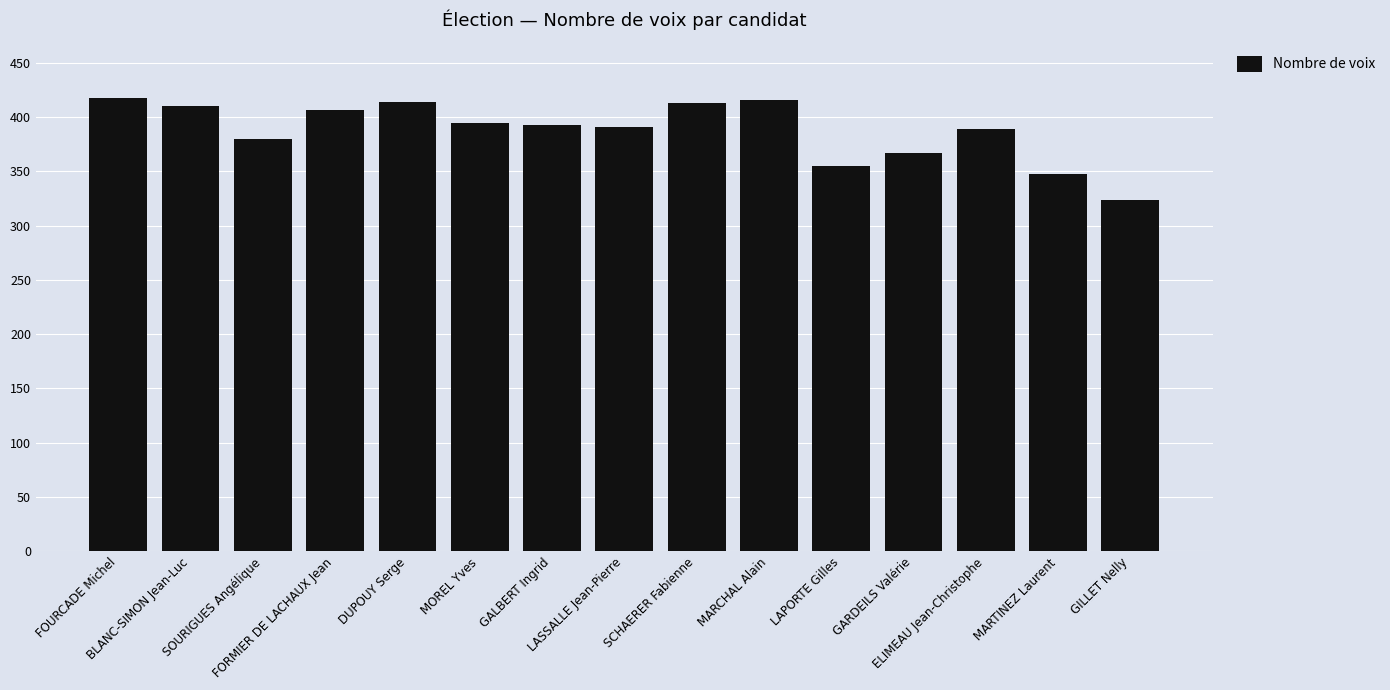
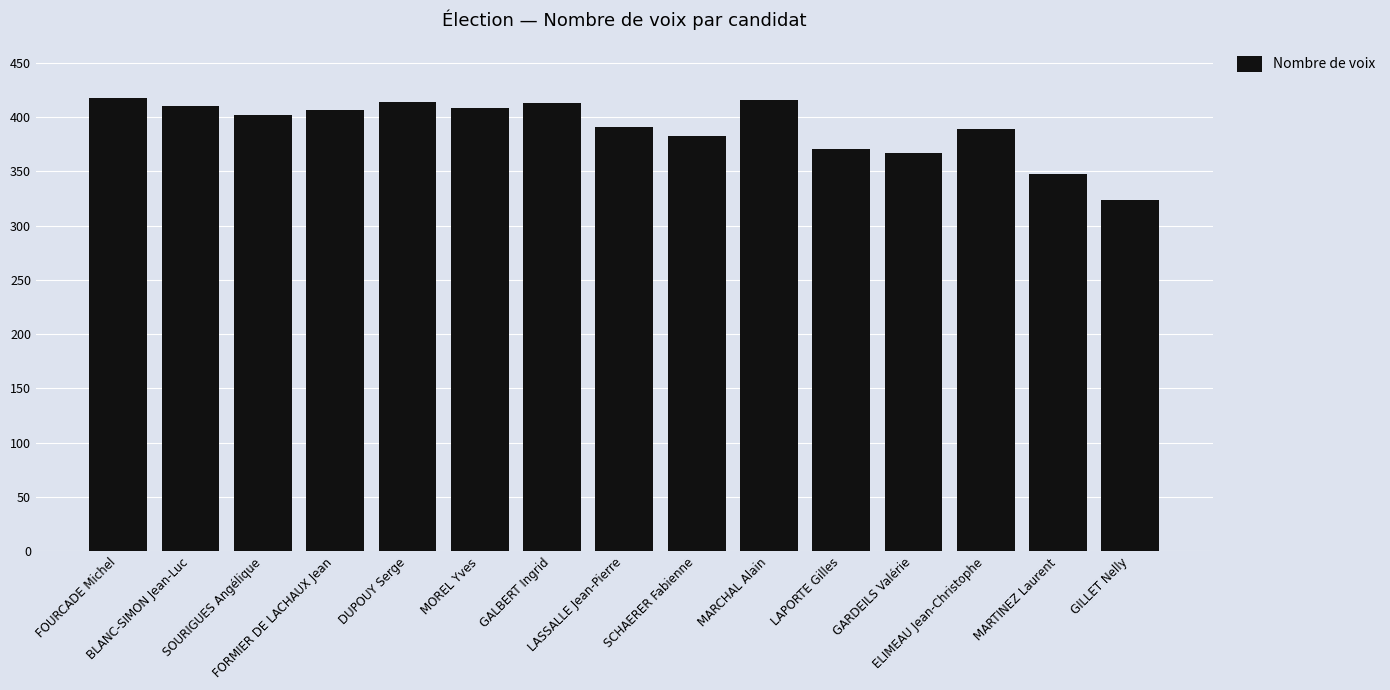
SOURIGUES Angélique: 380 -> 402
MOREL Yves: 395 -> 408
GALBERT Ingrid: 393 -> 413
SCHAERER Fabienne: 413 -> 383
LAPORTE Gilles: 355 -> 371
